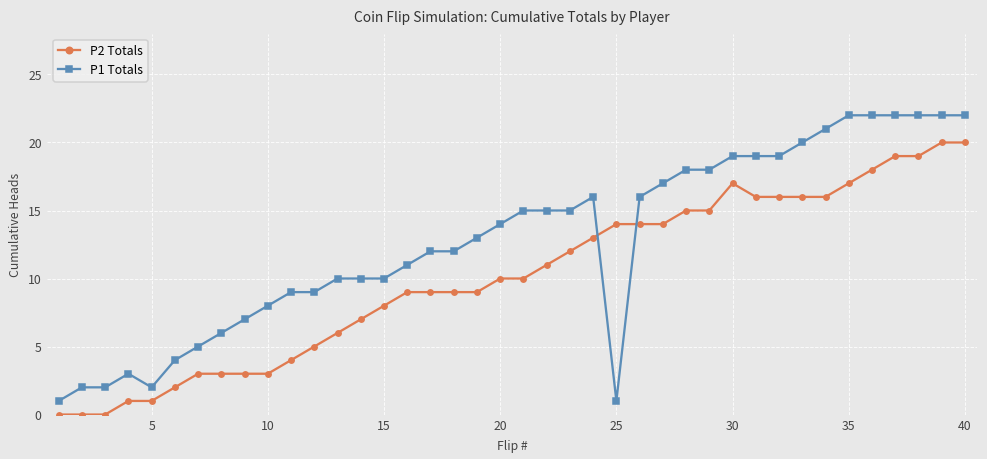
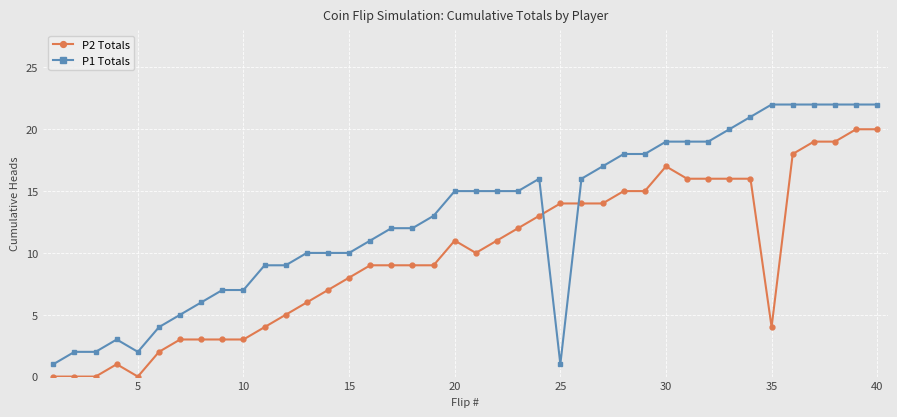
P2 Totals, 5: 1 -> 0
P1 Totals, 10: 8 -> 7
P2 Totals, 20: 10 -> 11
P1 Totals, 20: 14 -> 15
P2 Totals, 35: 17 -> 4
